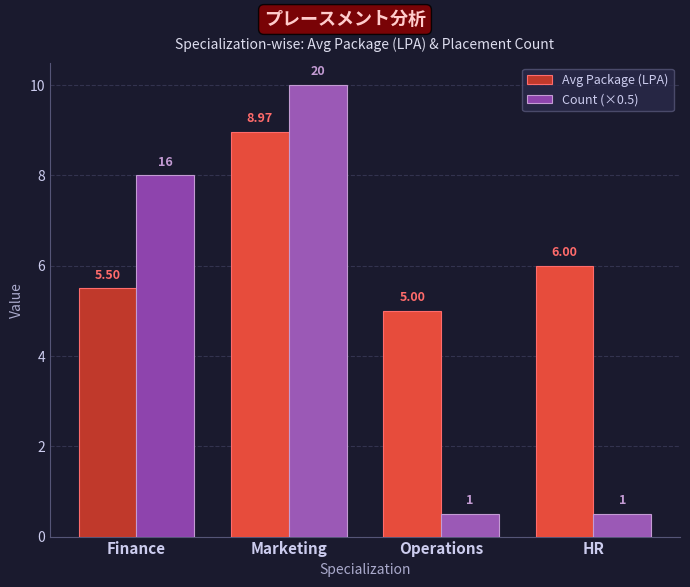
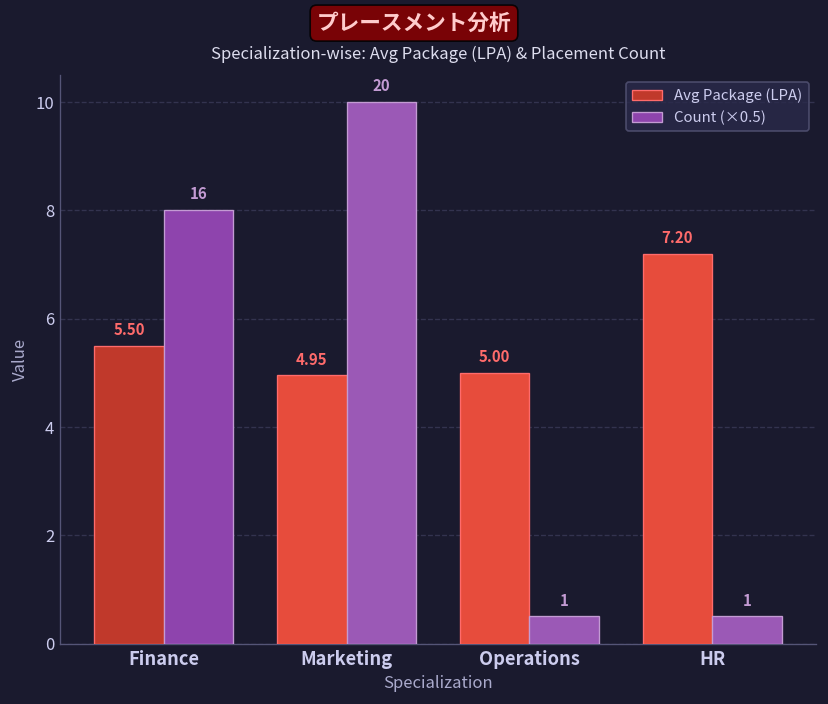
Avg Package (LPA), Marketing: 8.97 -> 4.95
Avg Package (LPA), HR: 6.00 -> 7.20
